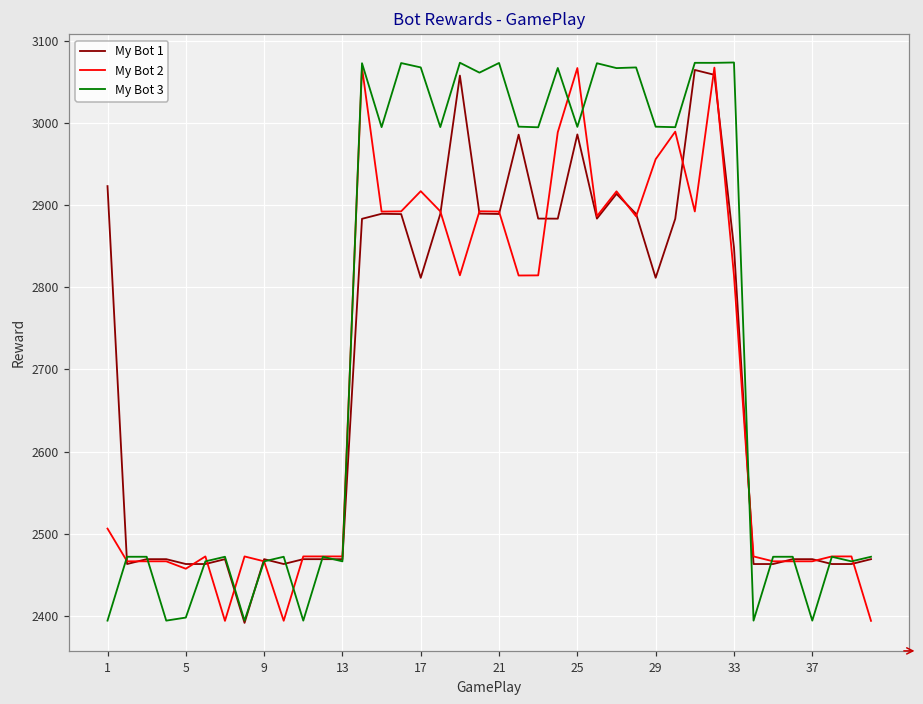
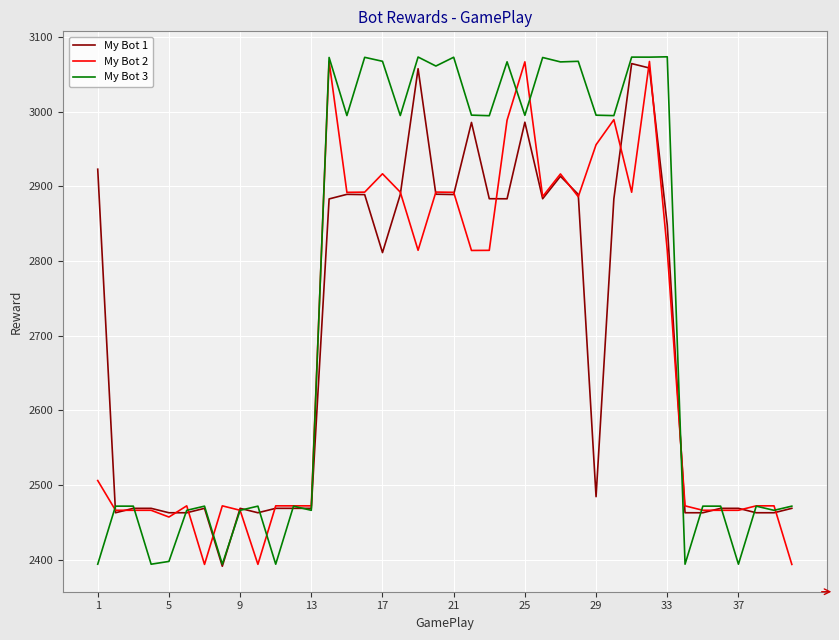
My Bot 1, 29: 2810 -> 2480
